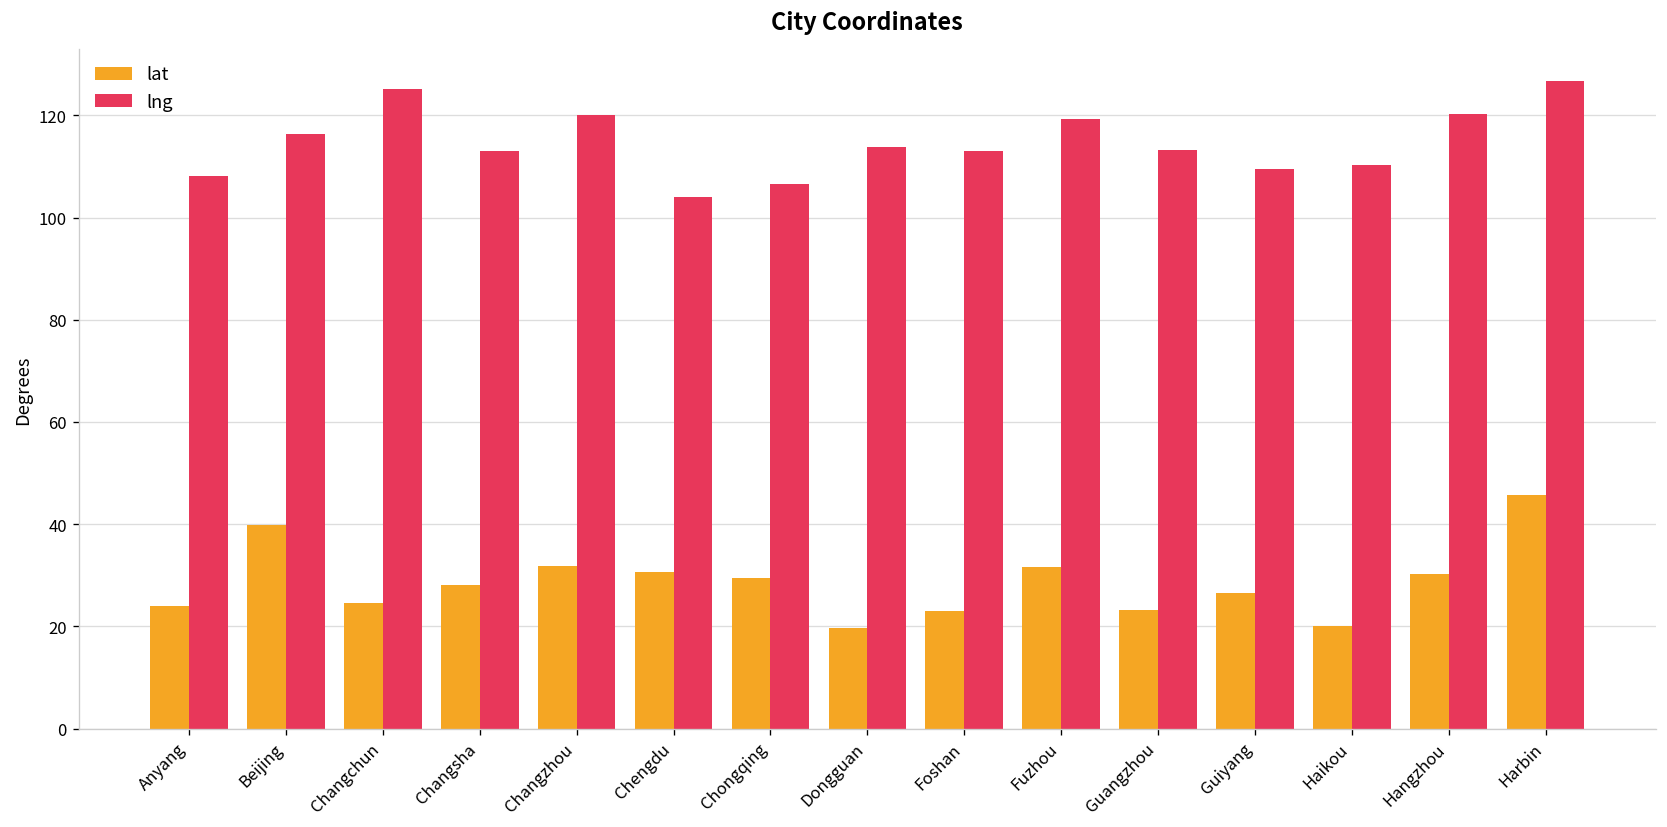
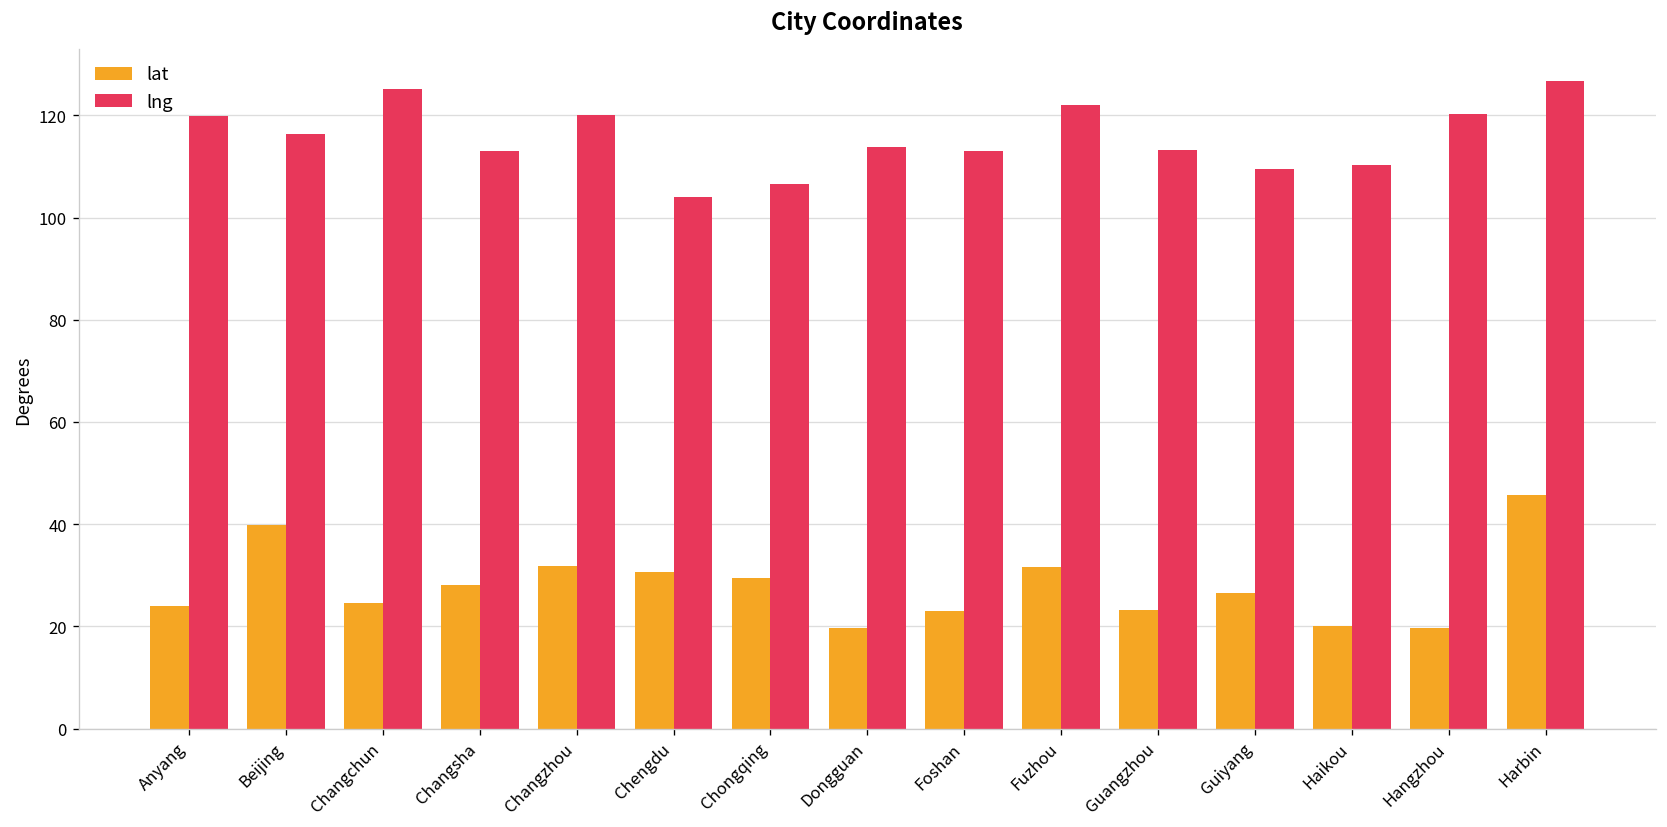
lng, Anyang: 108 -> 120
lng, Fuzhou: 119 -> 122
lat, Hangzhou: 30 -> 20
